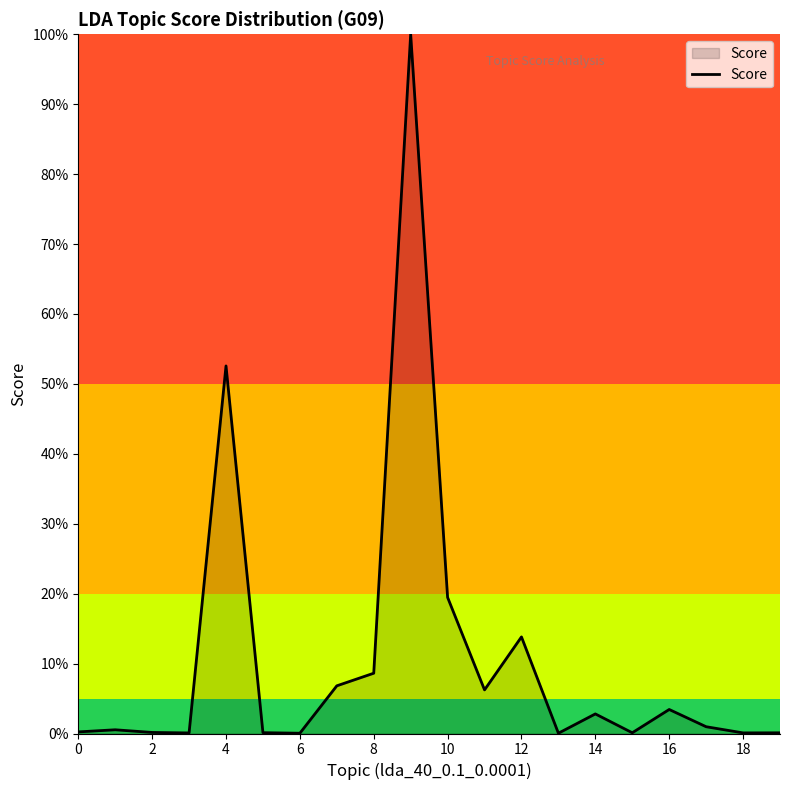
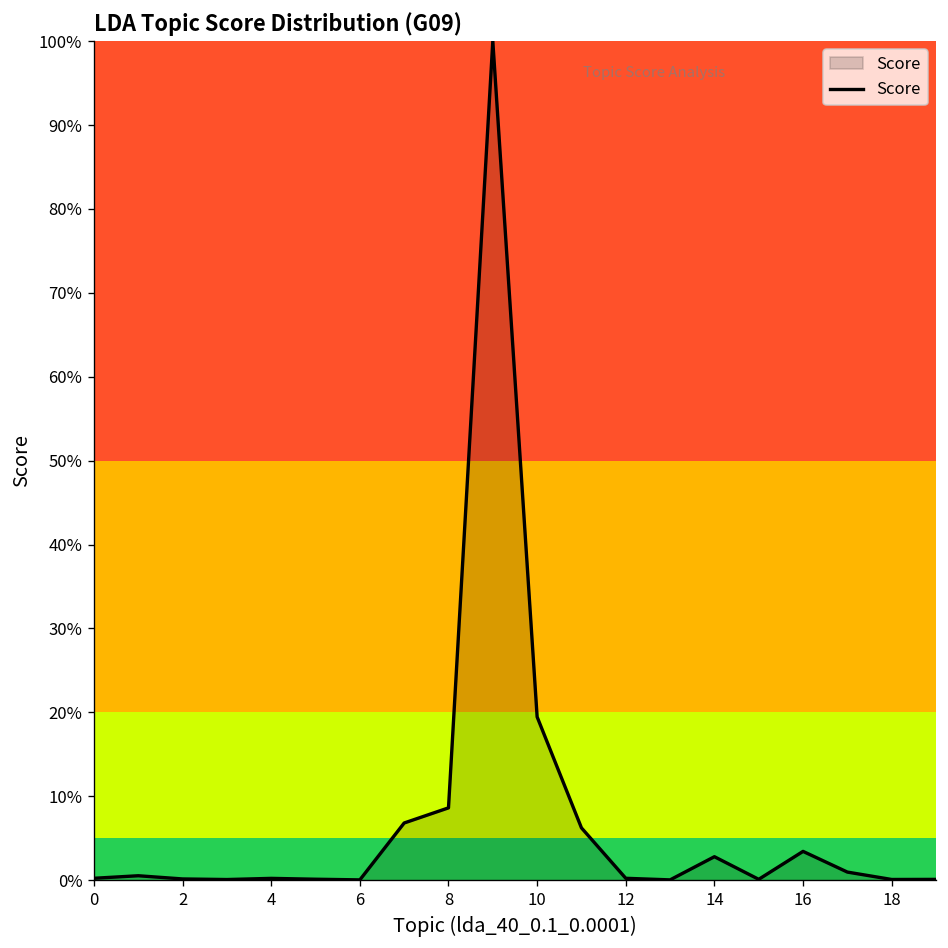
4: 53% -> 0%
12: 14% -> 0%
